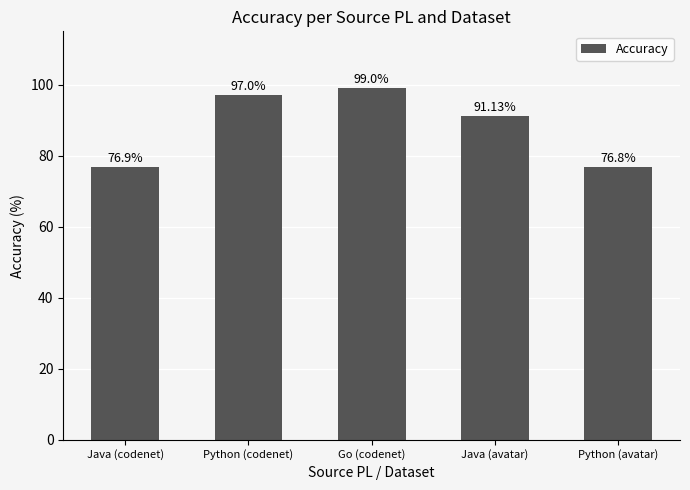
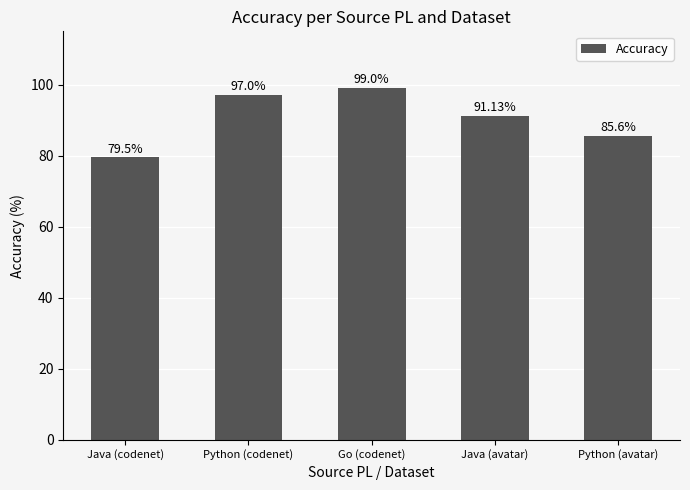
Java (codenet): 76.9% -> 79.5%
Python (avatar): 76.8% -> 85.6%
